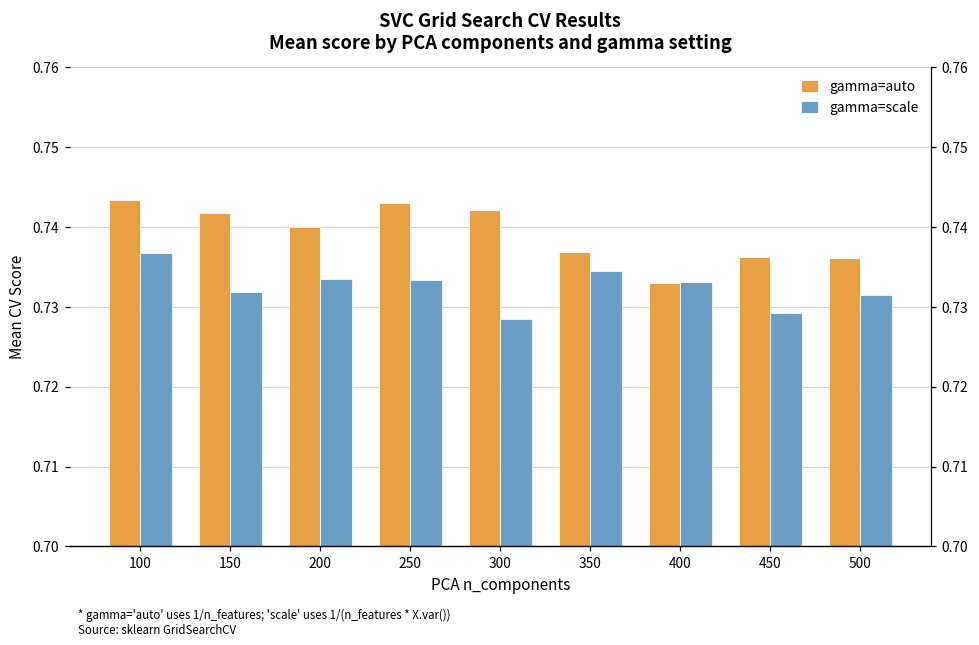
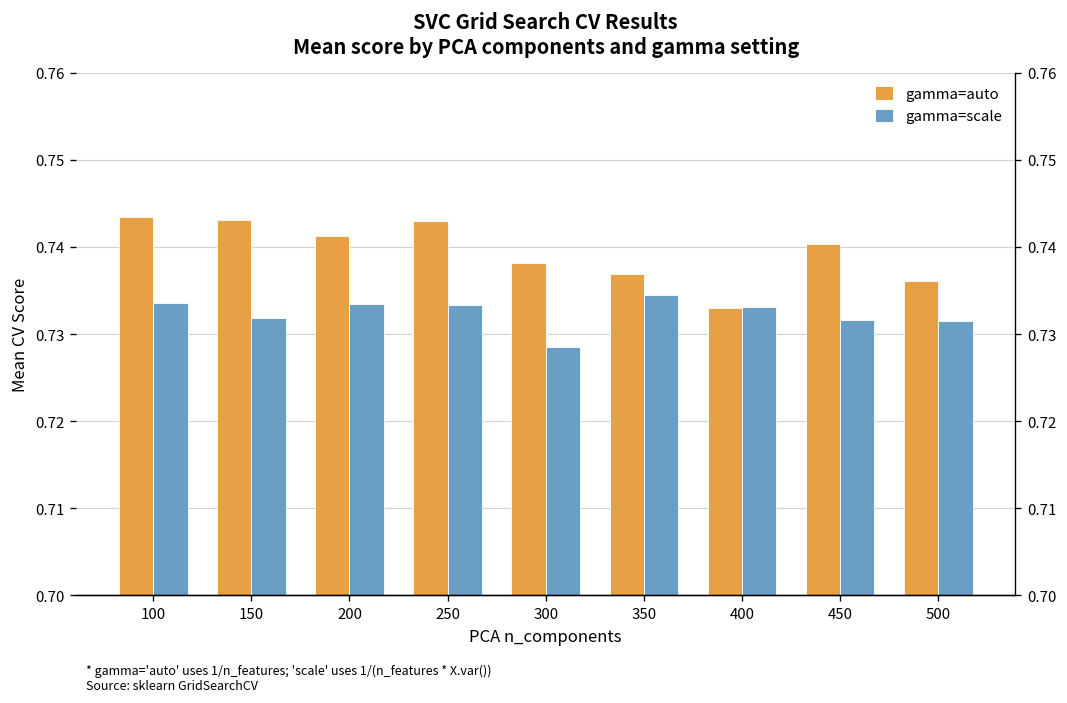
gamma=scale, 100: 0.737 -> 0.734
gamma=auto, 150: 0.742 -> 0.743
gamma=auto, 200: 0.740 -> 0.741
gamma=auto, 300: 0.742 -> 0.738
gamma=auto, 450: 0.736 -> 0.740
gamma=scale, 450: 0.729 -> 0.732
